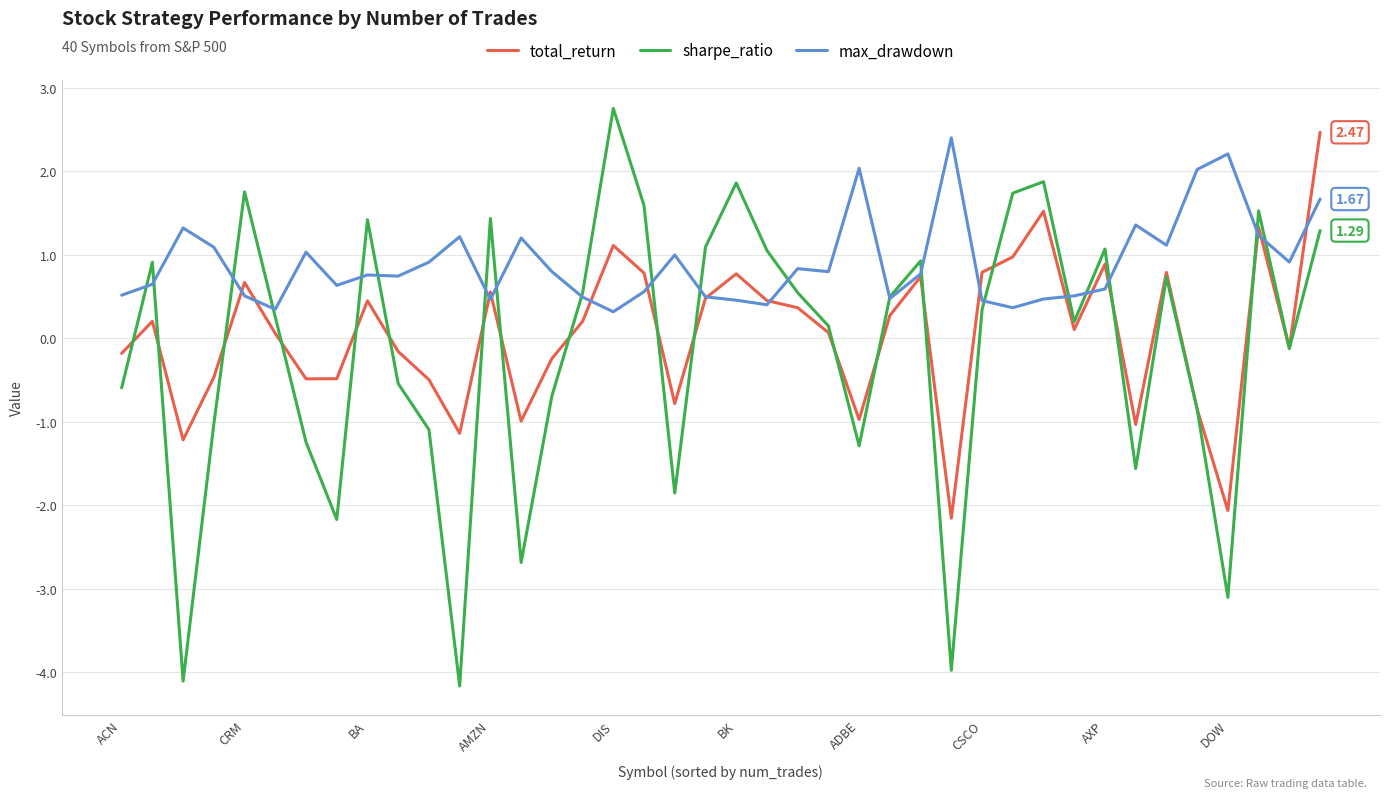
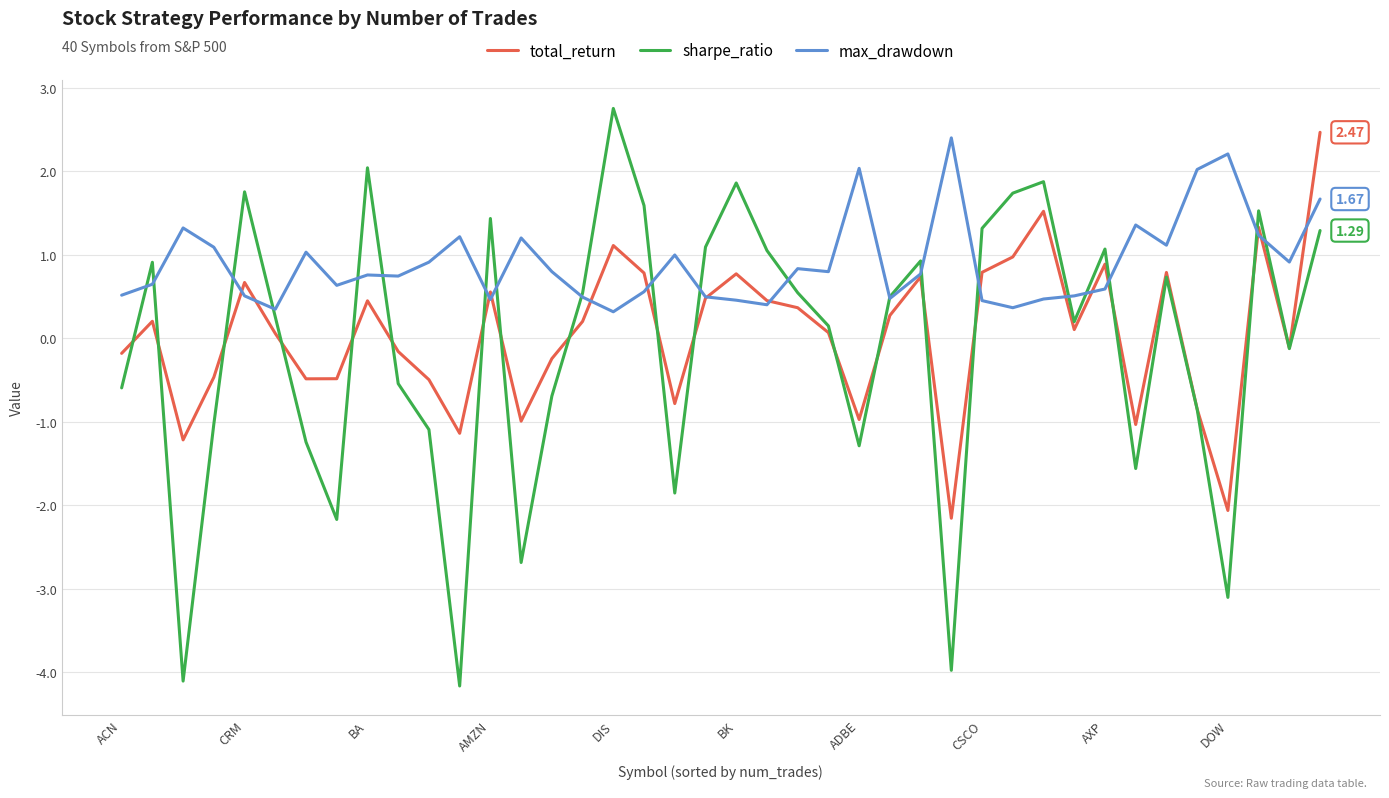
sharpe_ratio, BA: 1.4 -> 2.0
sharpe_ratio, CSCO: 0.3 -> 1.3
